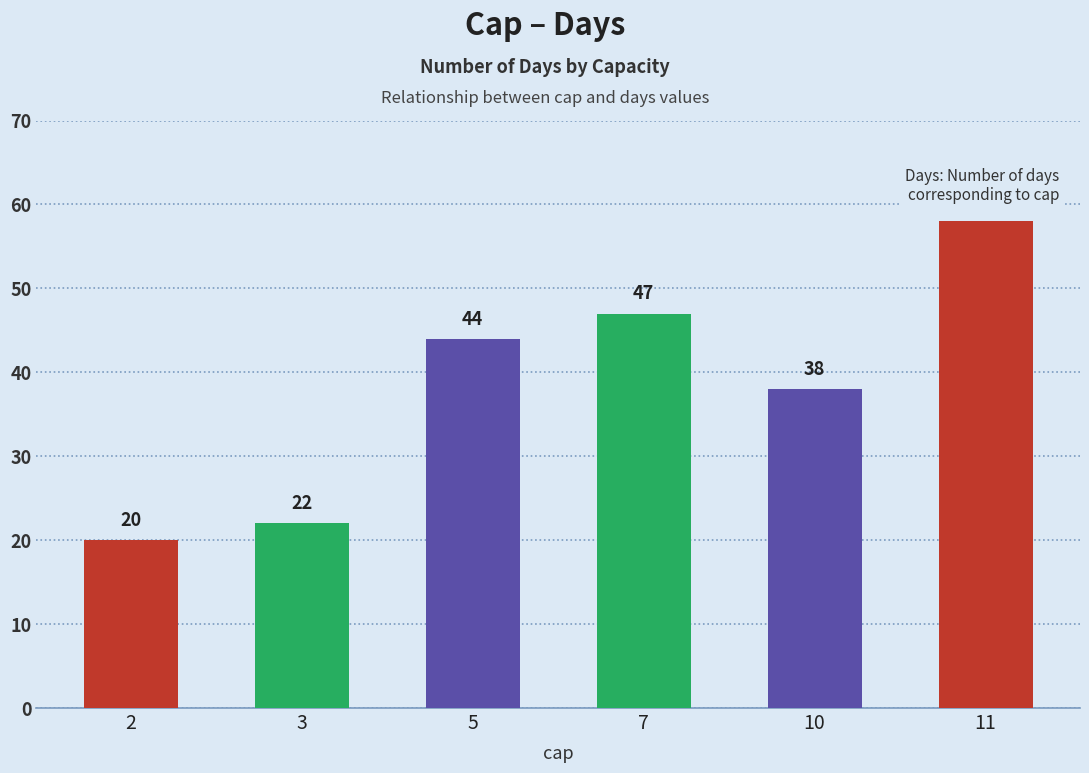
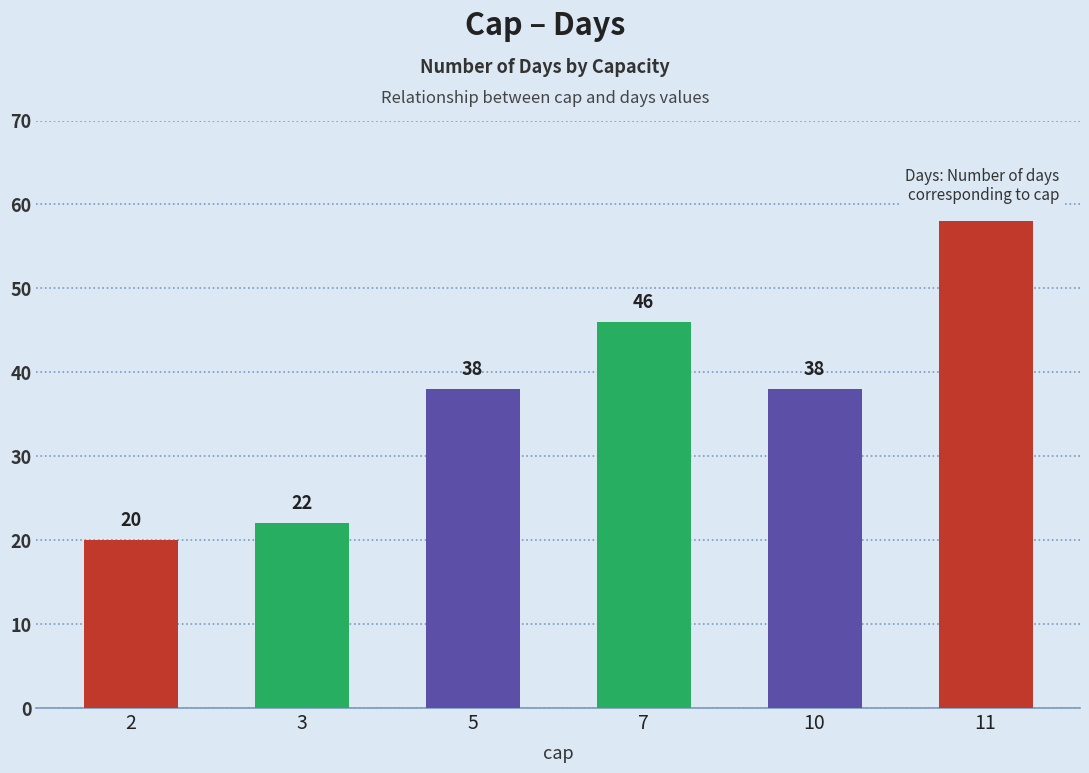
5: 44 -> 38
7: 47 -> 46
